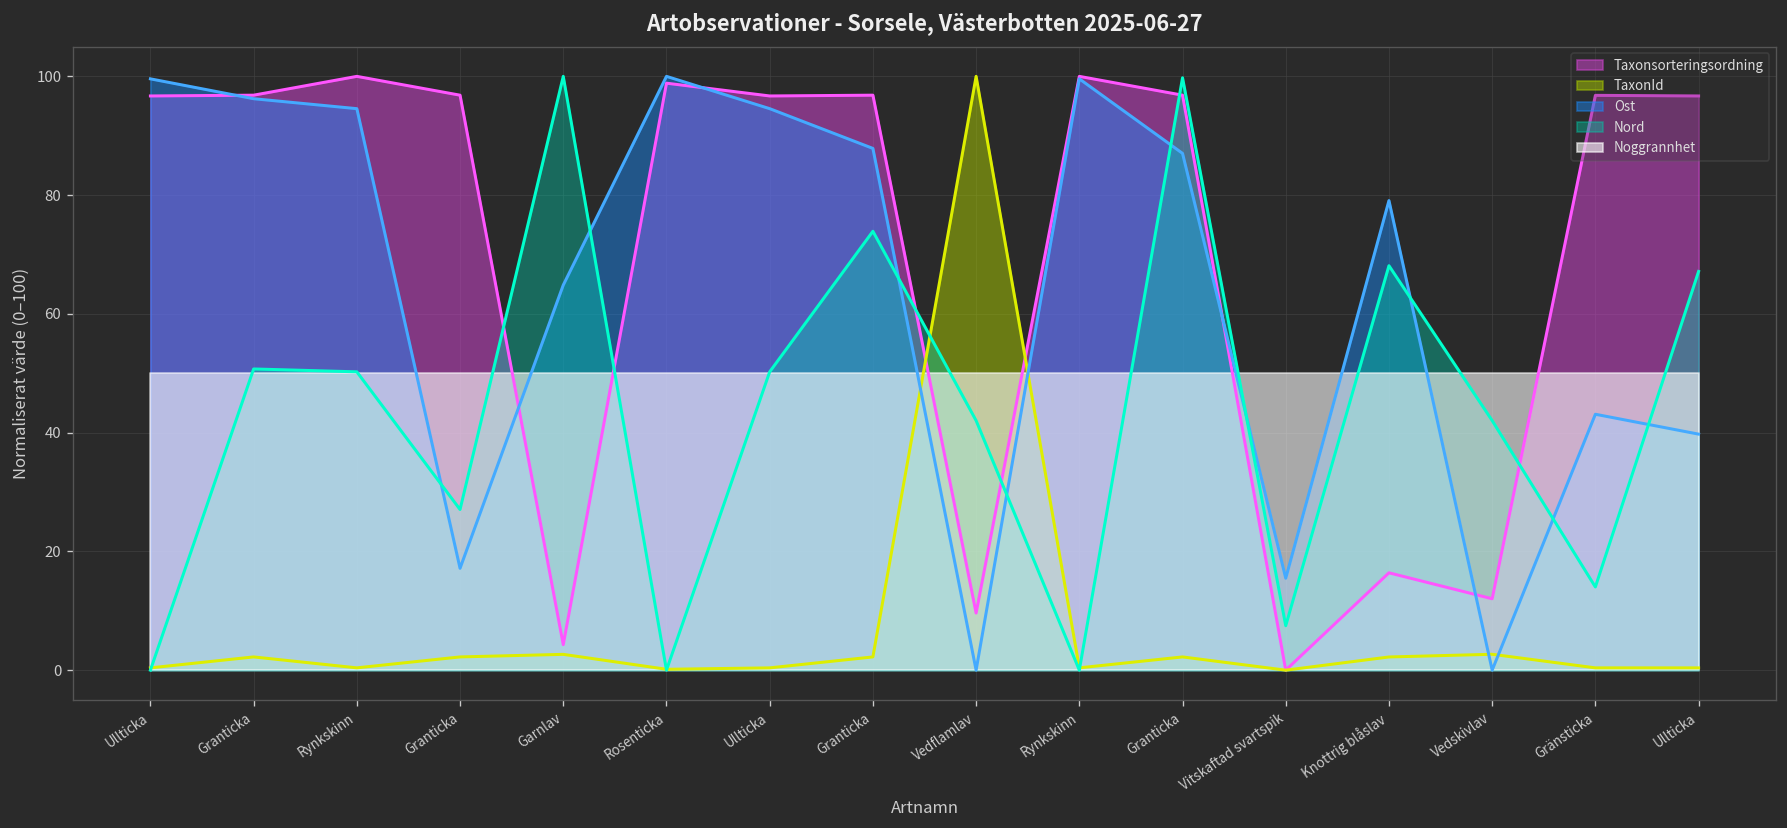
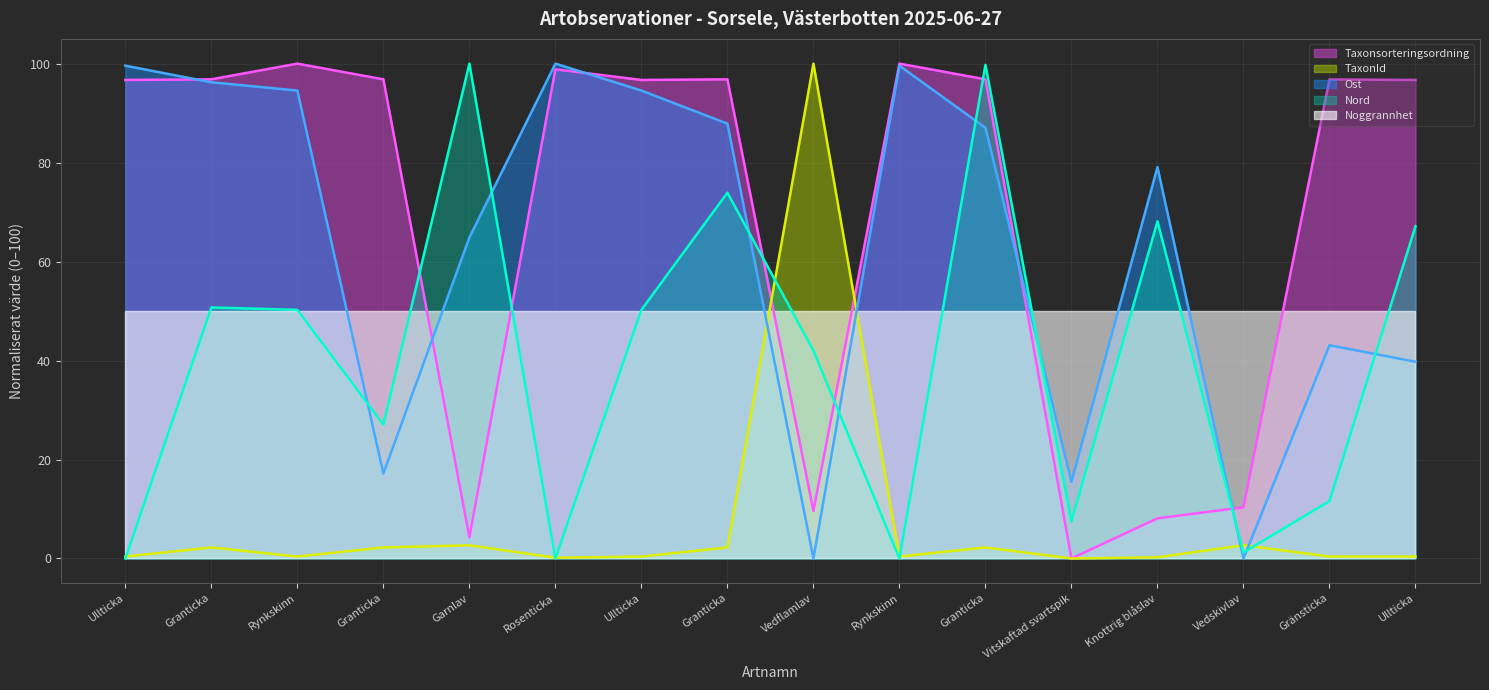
Taxonsorteringsordning, Knottrig blåslav: 16 -> 8
TaxonId, Knottrig blåslav: 2 -> 0
Taxonsorteringsordning, Vedskivlav: 12 -> 10
Nord, Vedskivlav: 42 -> 1
Nord, Gränsticka: 14 -> 12
